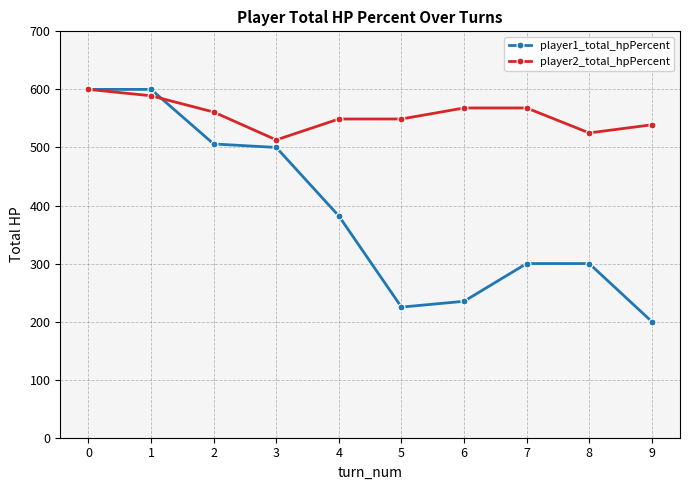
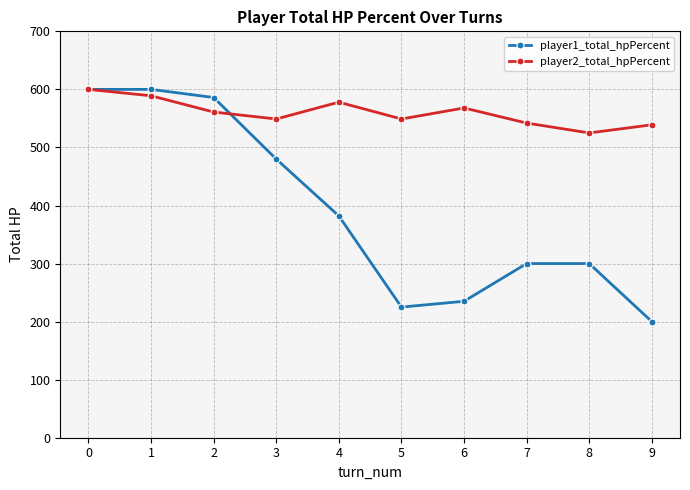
player1_total_hpPercent, 2: 510 -> 590
player1_total_hpPercent, 3: 500 -> 480
player2_total_hpPercent, 3: 510 -> 550
player2_total_hpPercent, 4: 550 -> 580
player2_total_hpPercent, 7: 570 -> 540
